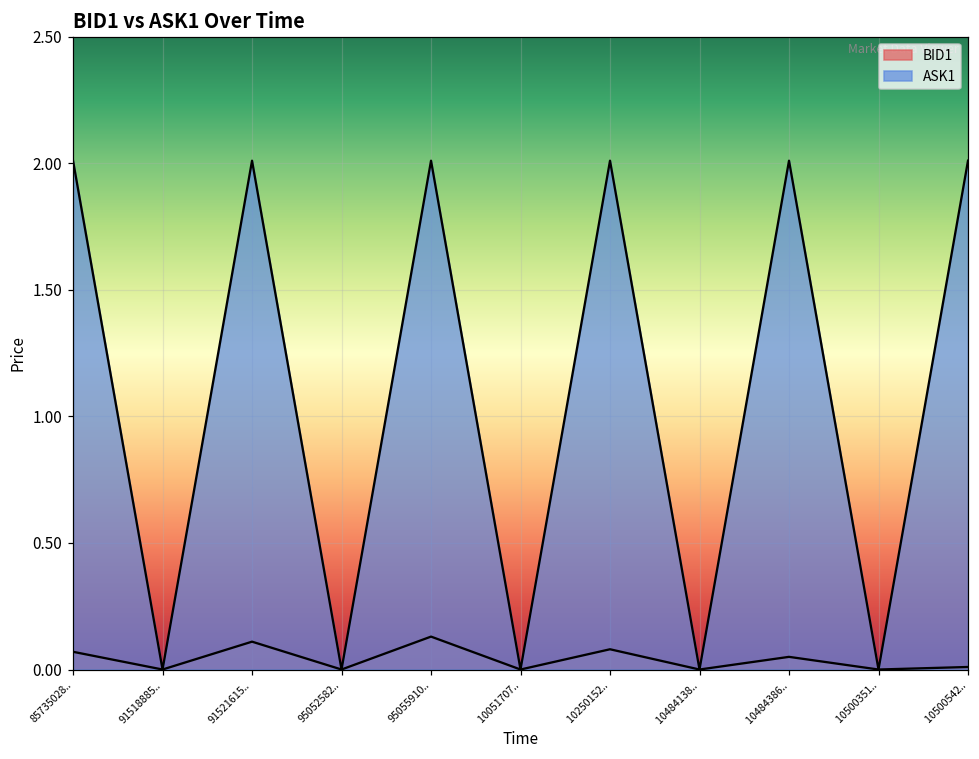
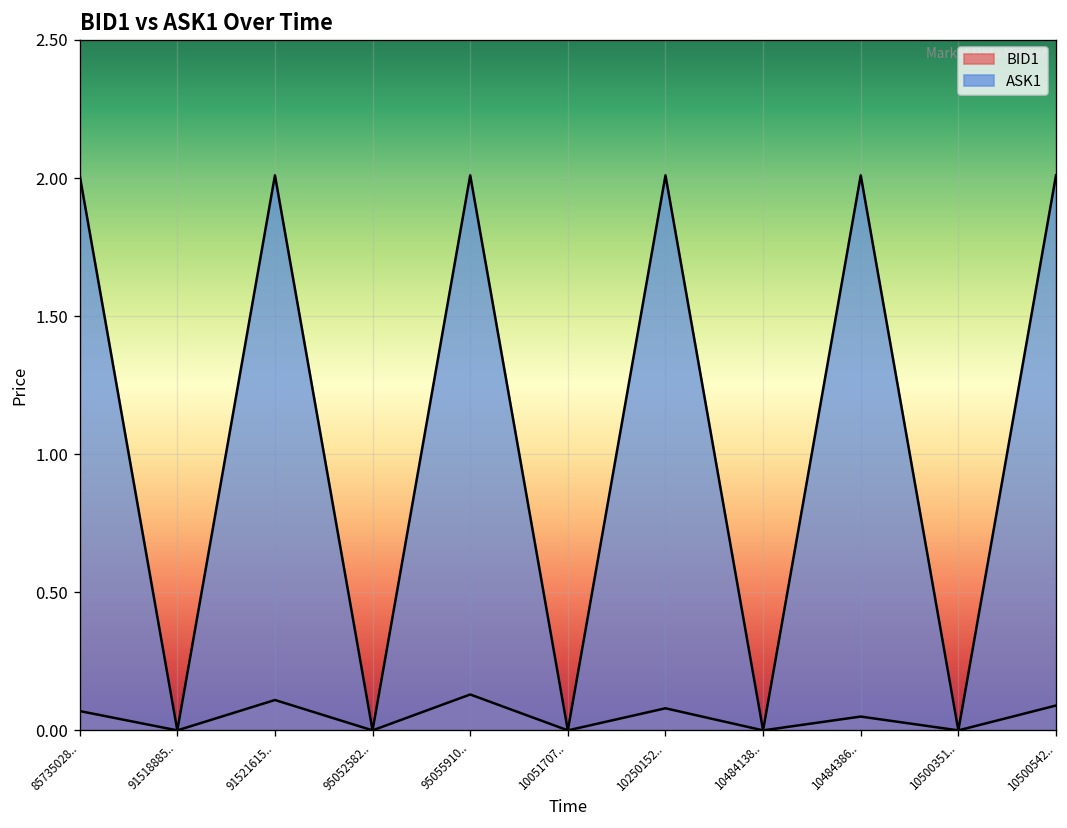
BID1, 10500542..: 0.01 -> 0.09
